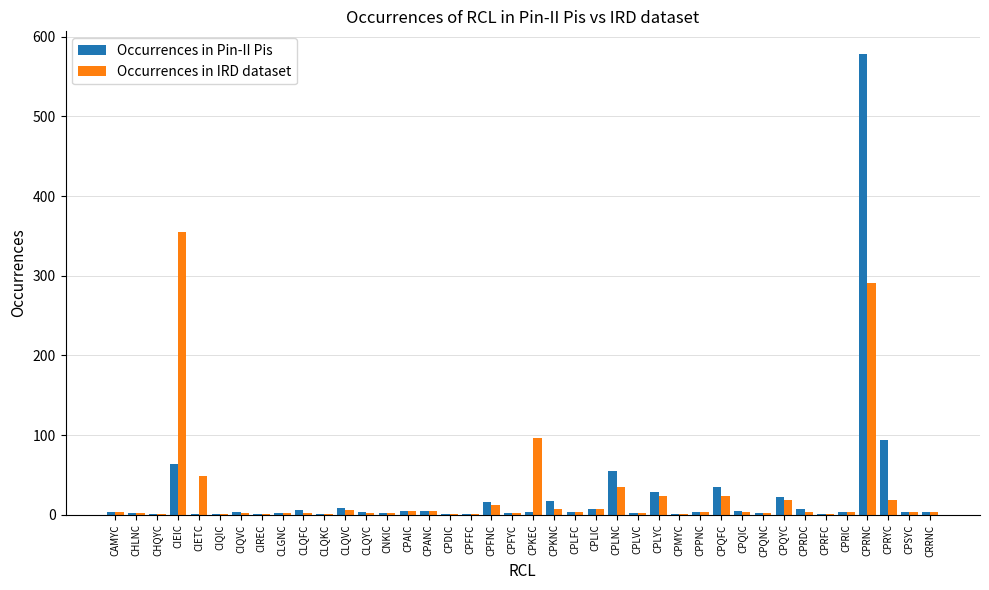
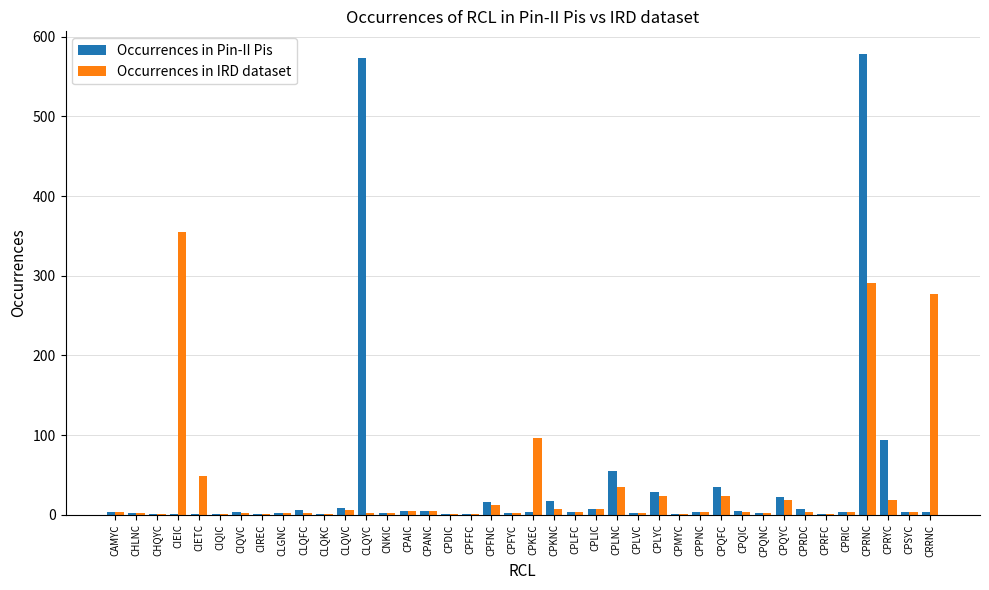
Occurrences in Pin-II Pis, CIEIC: 60 -> 0
Occurrences in Pin-II Pis, CLQYC: 0 -> 570
Occurrences in IRD dataset, CRRNC: 0 -> 280
